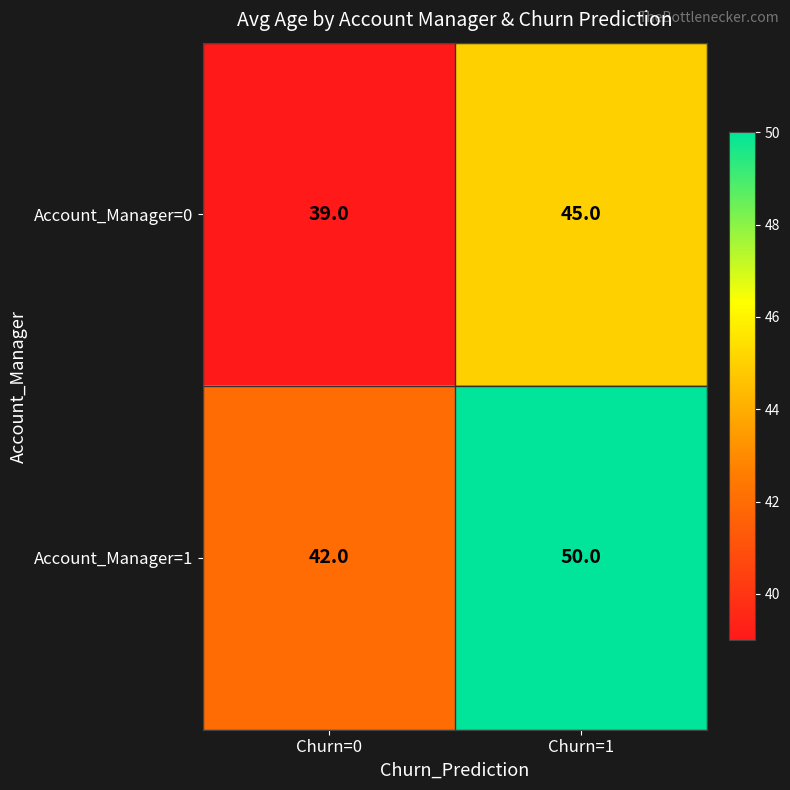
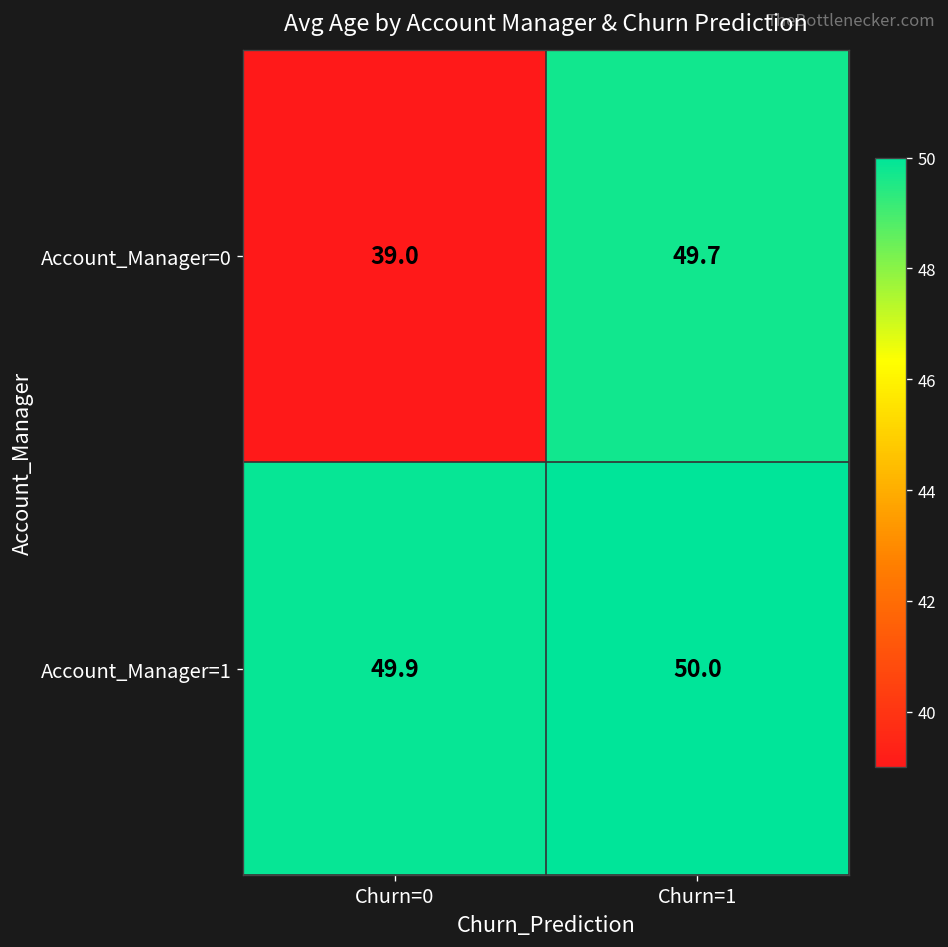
Account_Manager=0, Churn=1: 45.0 -> 49.7
Account_Manager=1, Churn=0: 42.0 -> 49.9
